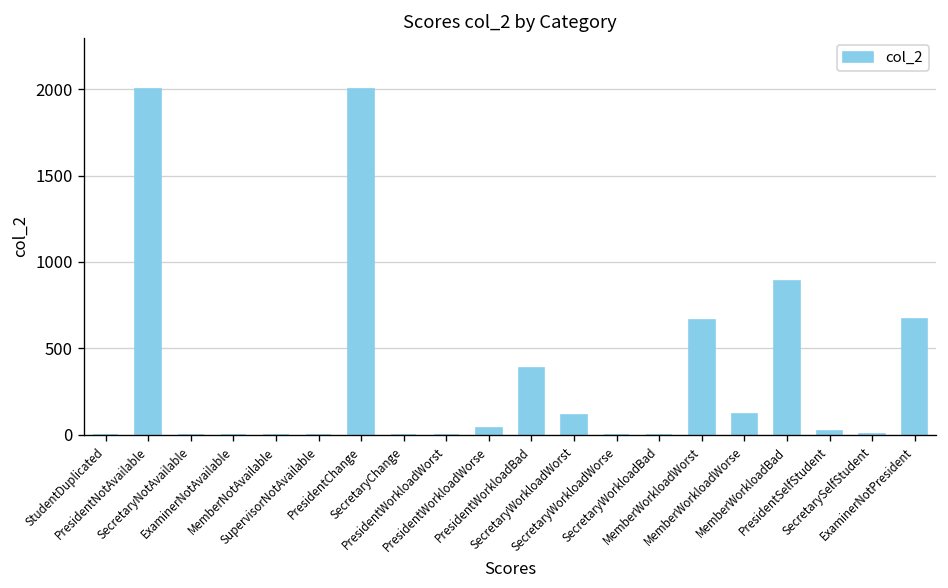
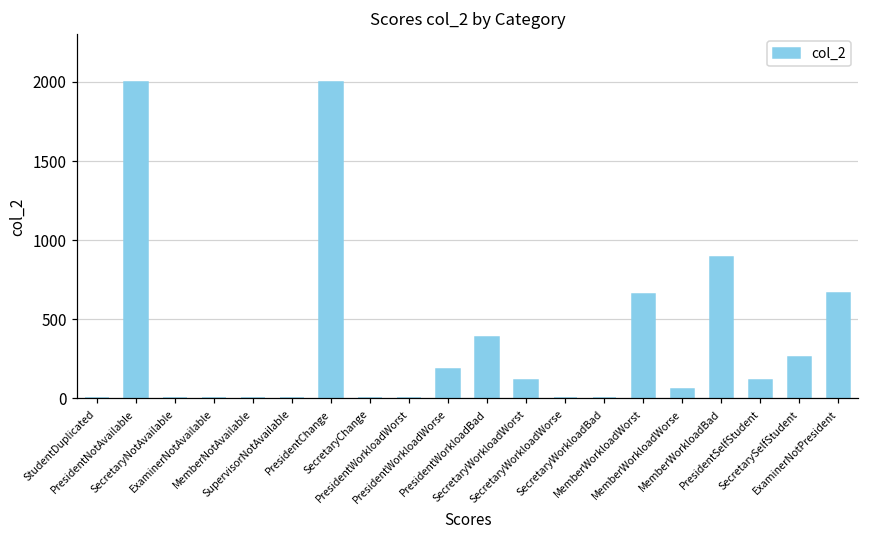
PresidentWorkloadWorse: 40 -> 190
MemberWorkloadWorse: 120 -> 60
PresidentSelfStudent: 20 -> 110
SecretarySelfStudent: 10 -> 260
